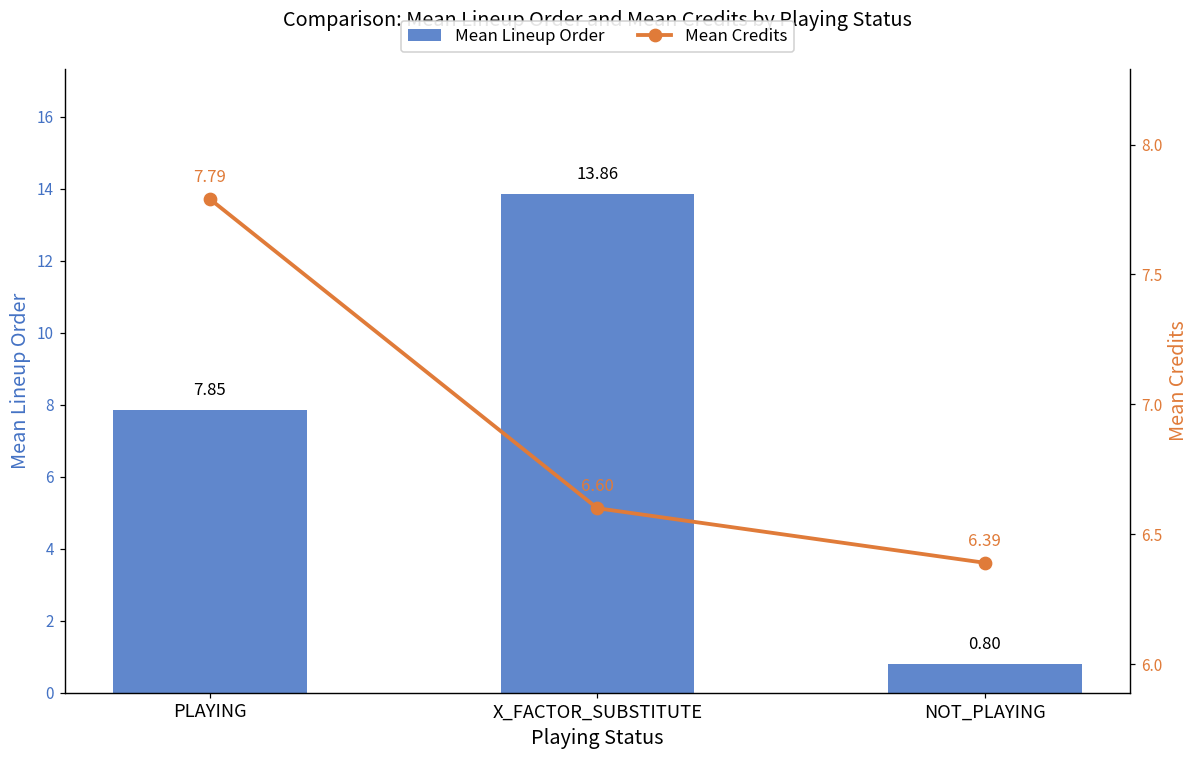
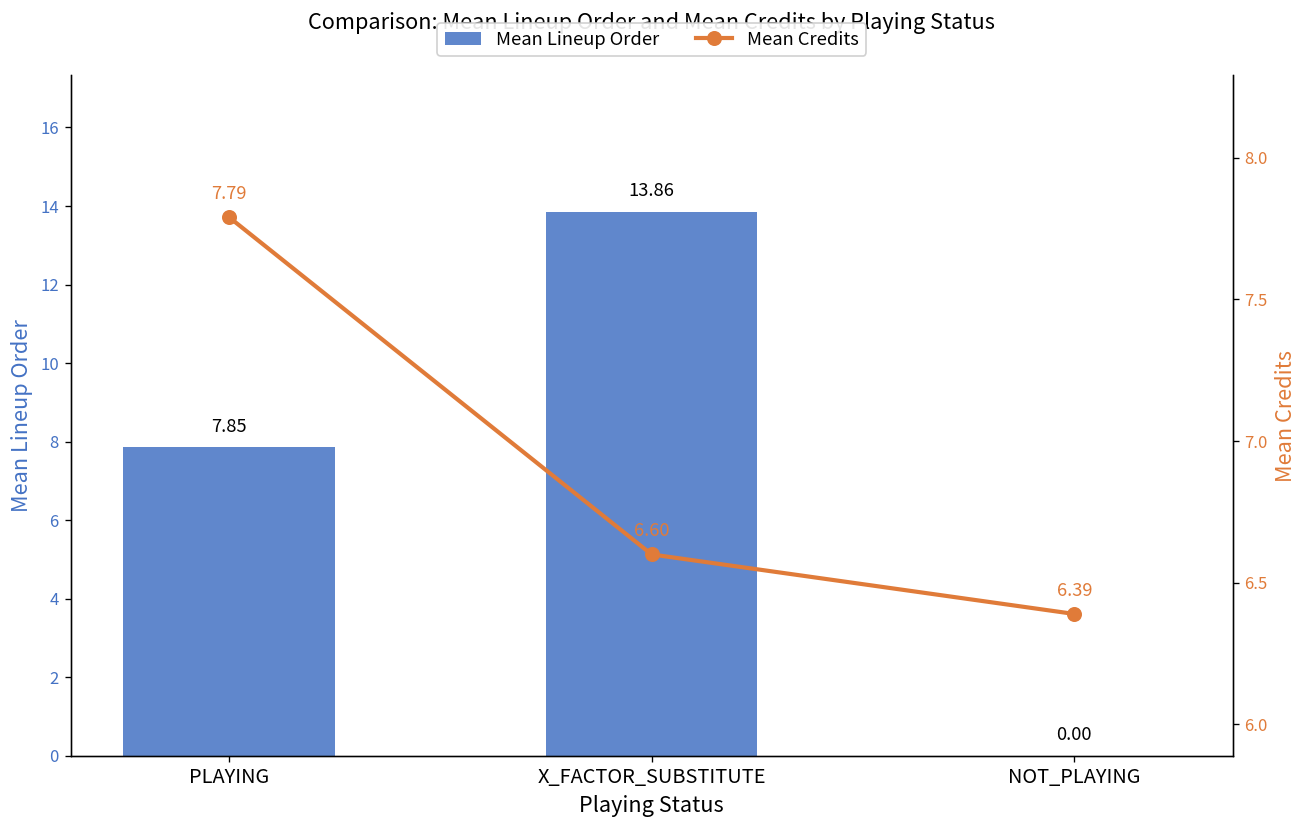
Mean Lineup Order, NOT_PLAYING: 0.80 -> 0.00
